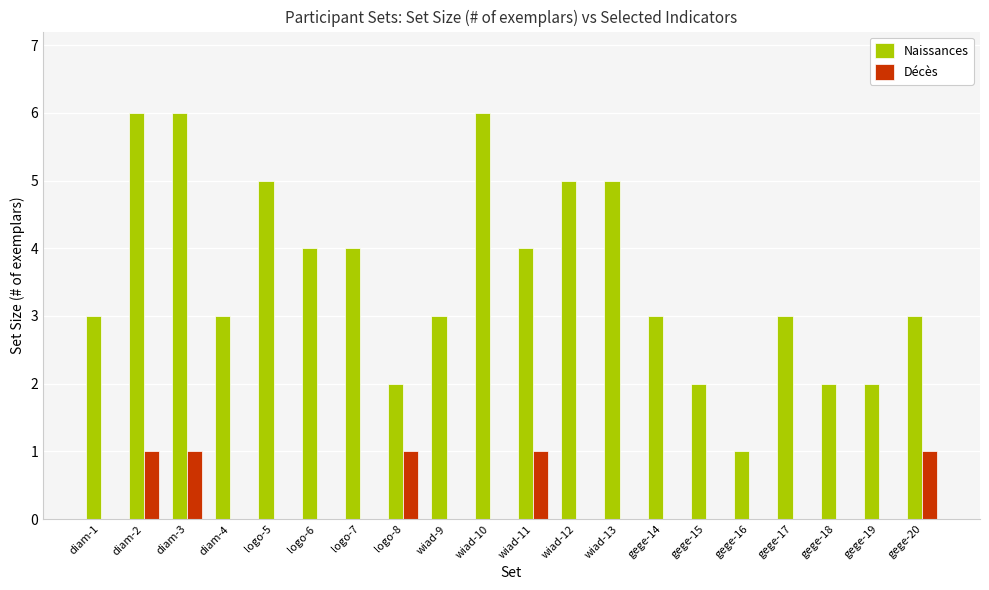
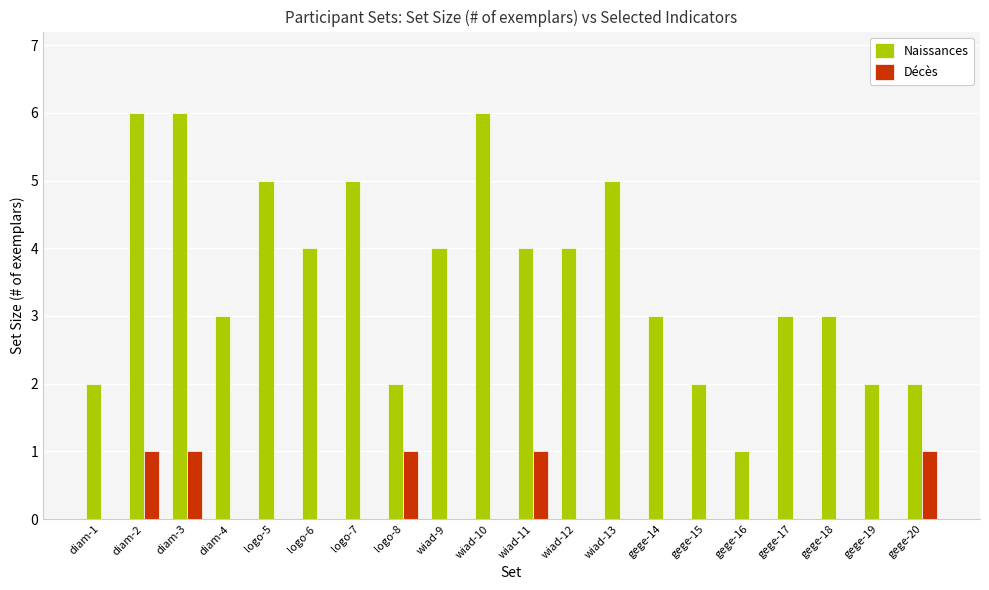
Naissances, diam-1: 3 -> 2
Naissances, logo-7: 4 -> 5
Naissances, wiad-9: 3 -> 4
Naissances, wiad-12: 5 -> 4
Naissances, gege-18: 2 -> 3
Naissances, gege-20: 3 -> 2
